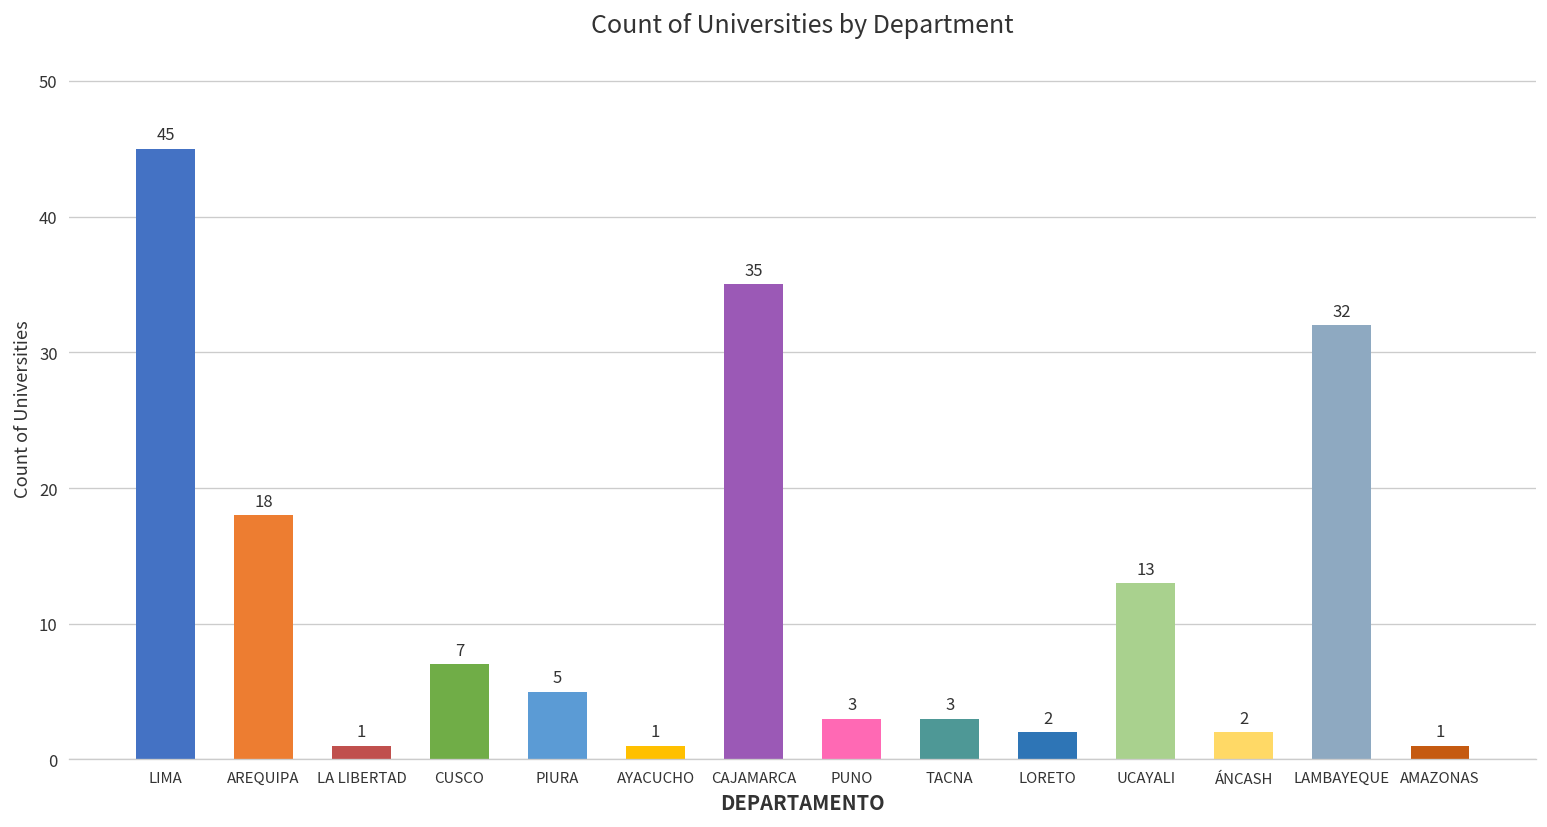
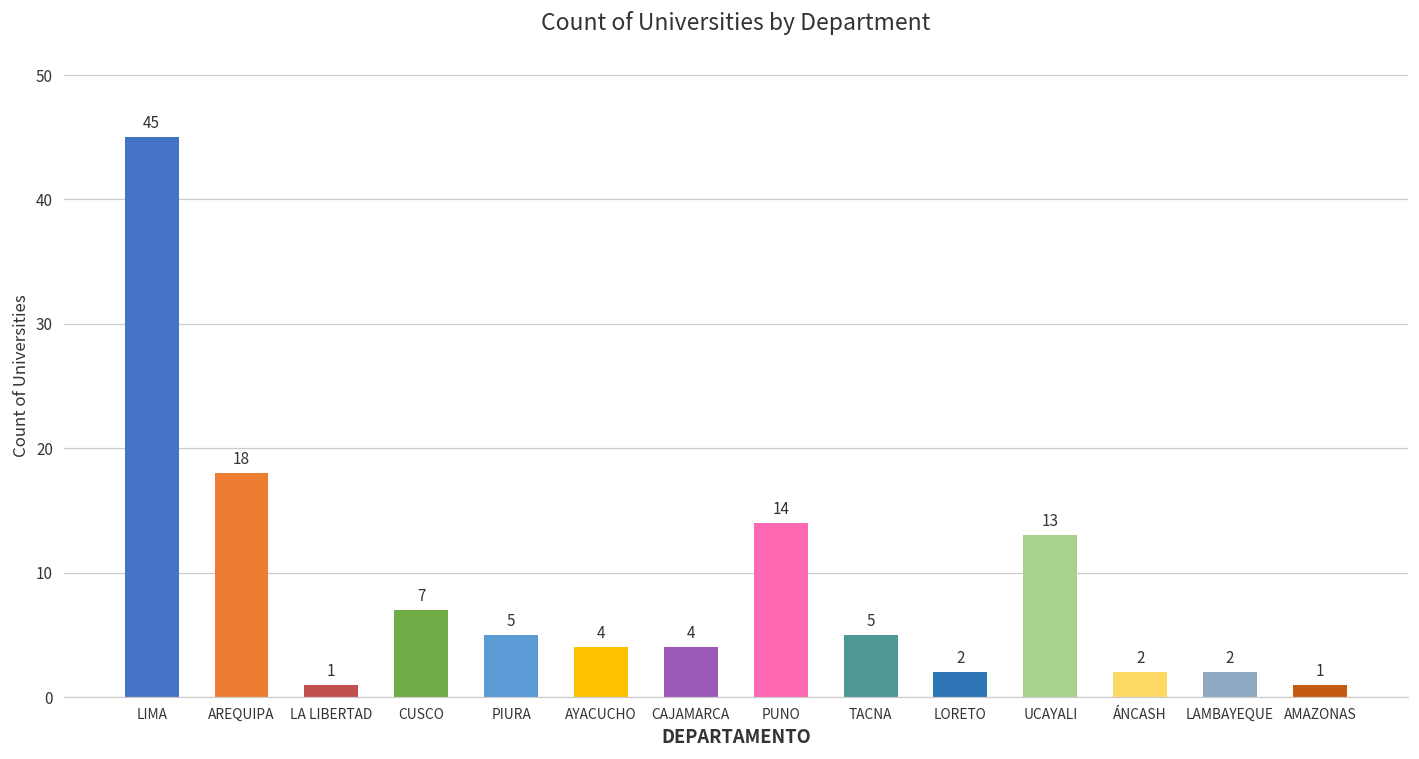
AYACUCHO: 1 -> 4
CAJAMARCA: 35 -> 4
PUNO: 3 -> 14
TACNA: 3 -> 5
LAMBAYEQUE: 32 -> 2
